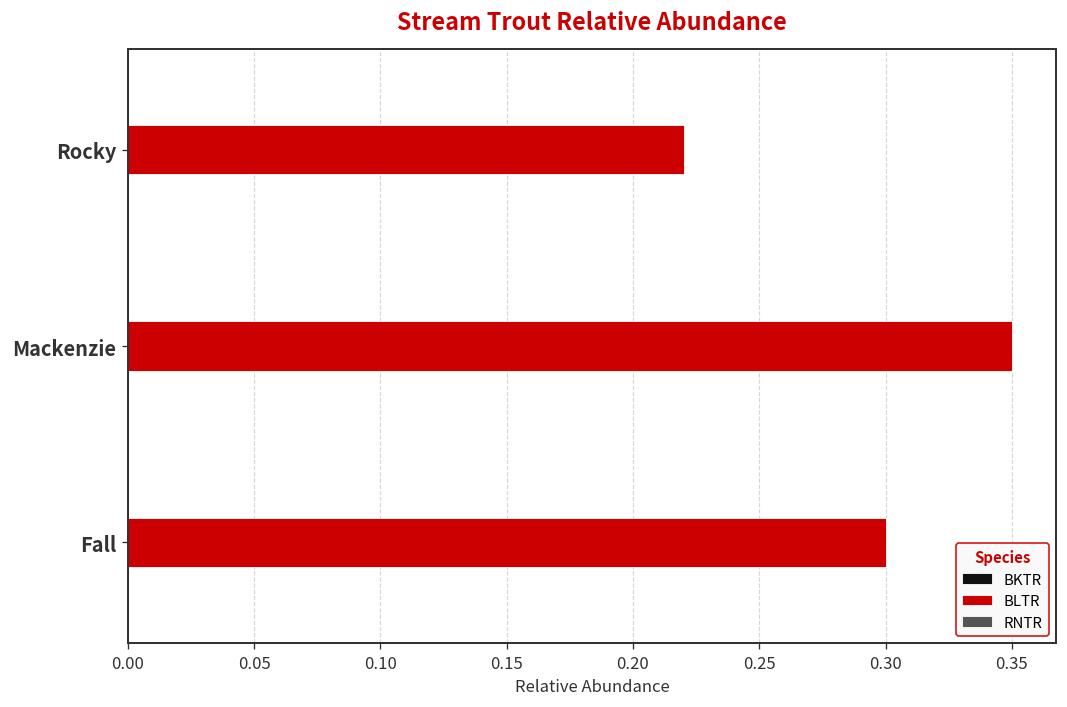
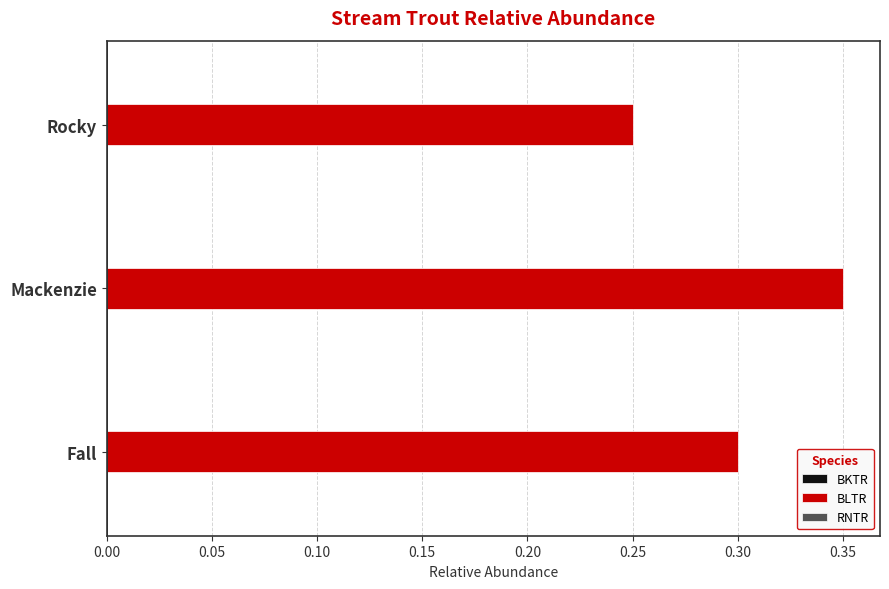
BLTR, Rocky: 0.22 -> 0.25
